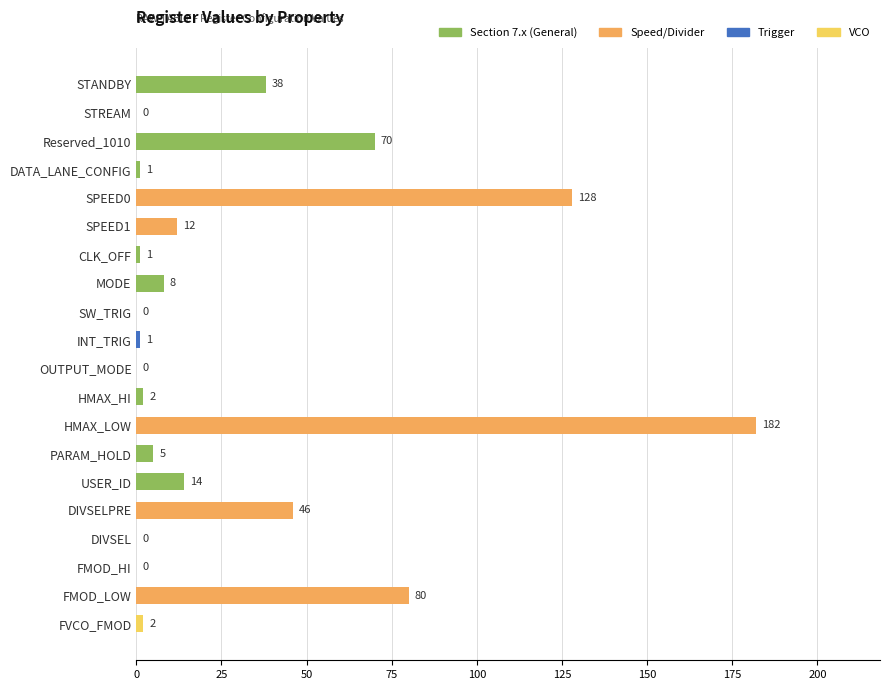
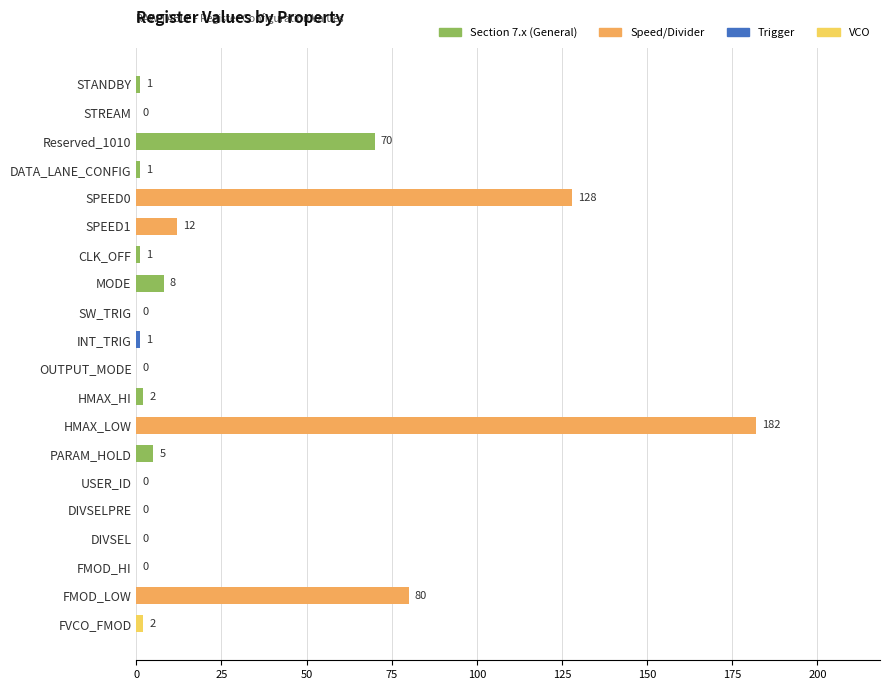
STANDBY: 38 -> 1
USER_ID: 14 -> 0
DIVSELPRE: 46 -> 0
